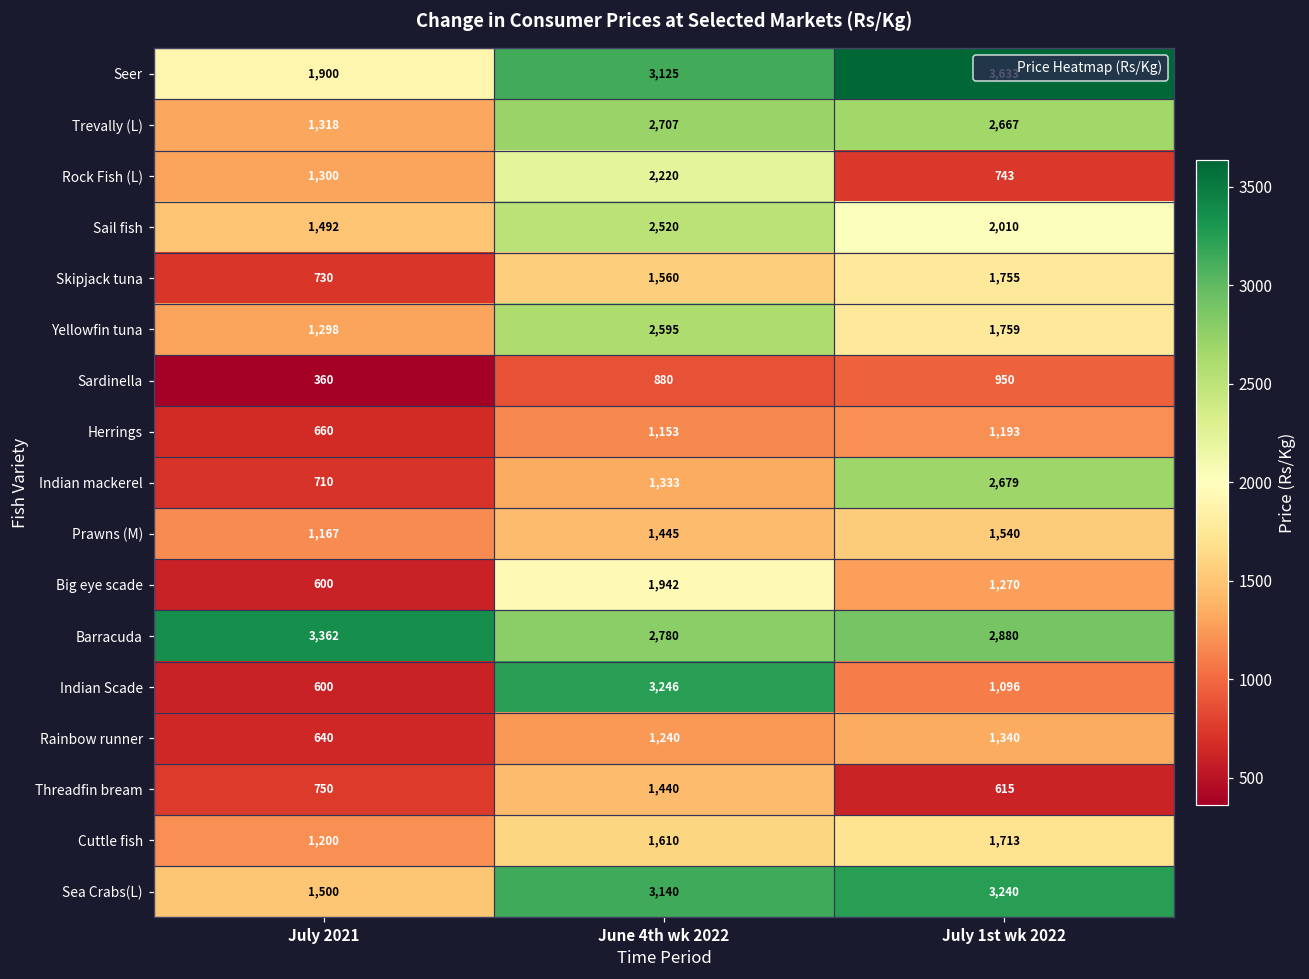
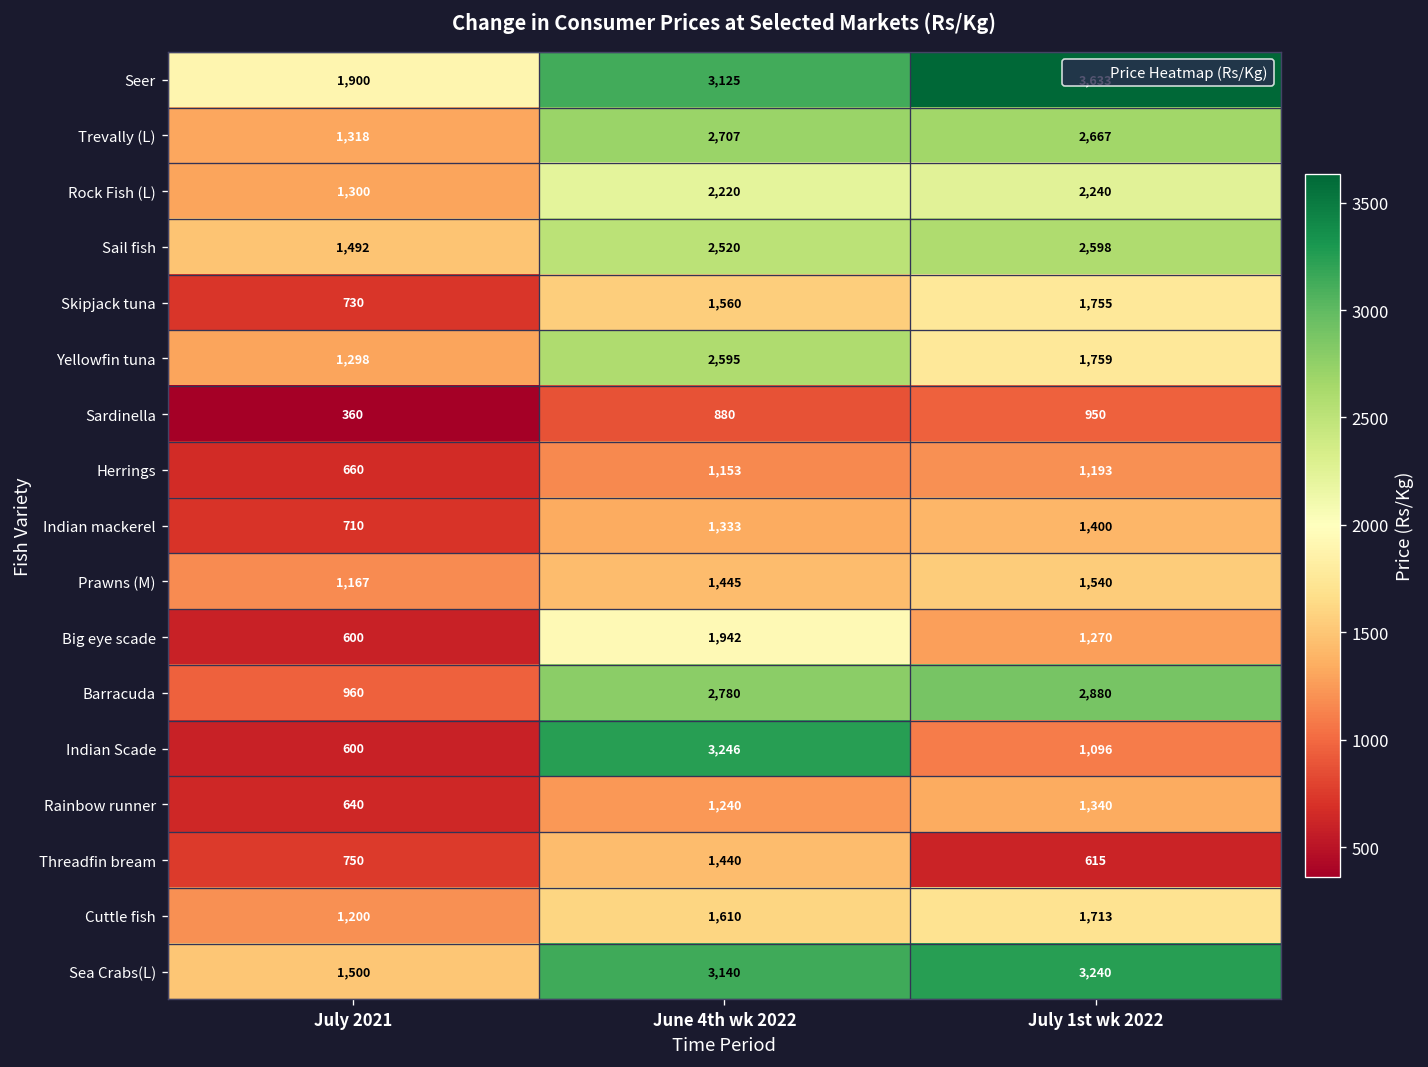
Rock Fish (L), July 1st wk 2022: 743 -> 2,240
Sail fish, July 1st wk 2022: 2,010 -> 2,598
Indian mackerel, July 1st wk 2022: 2,679 -> 1,400
Barracuda, July 2021: 3,362 -> 960
